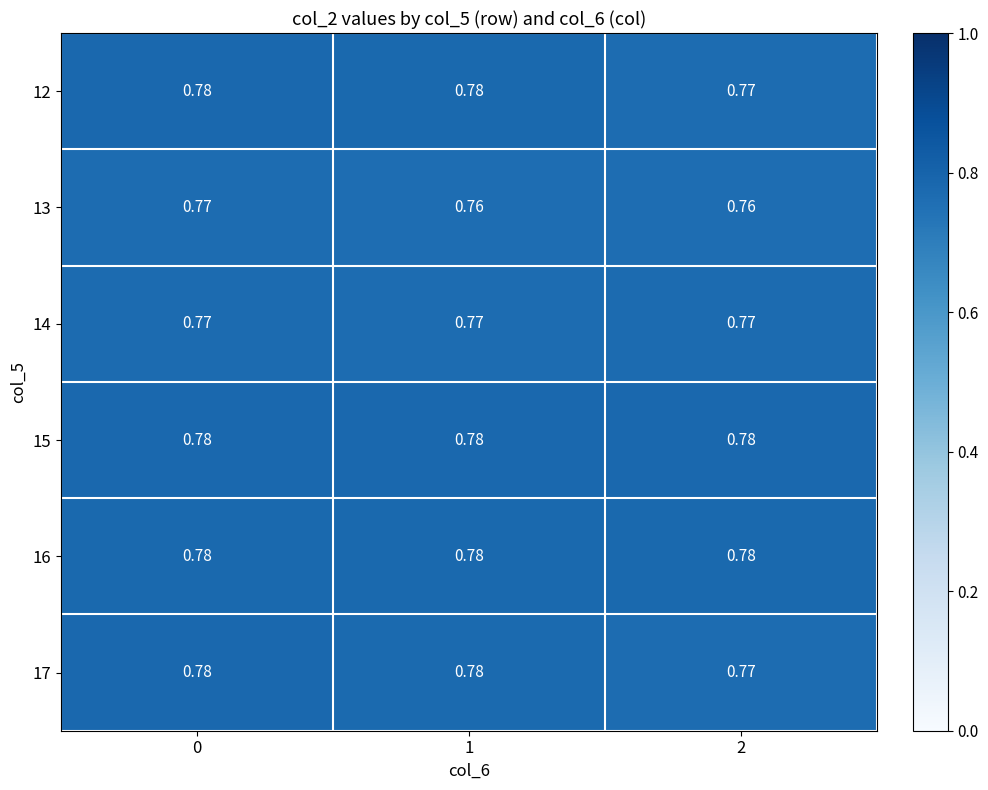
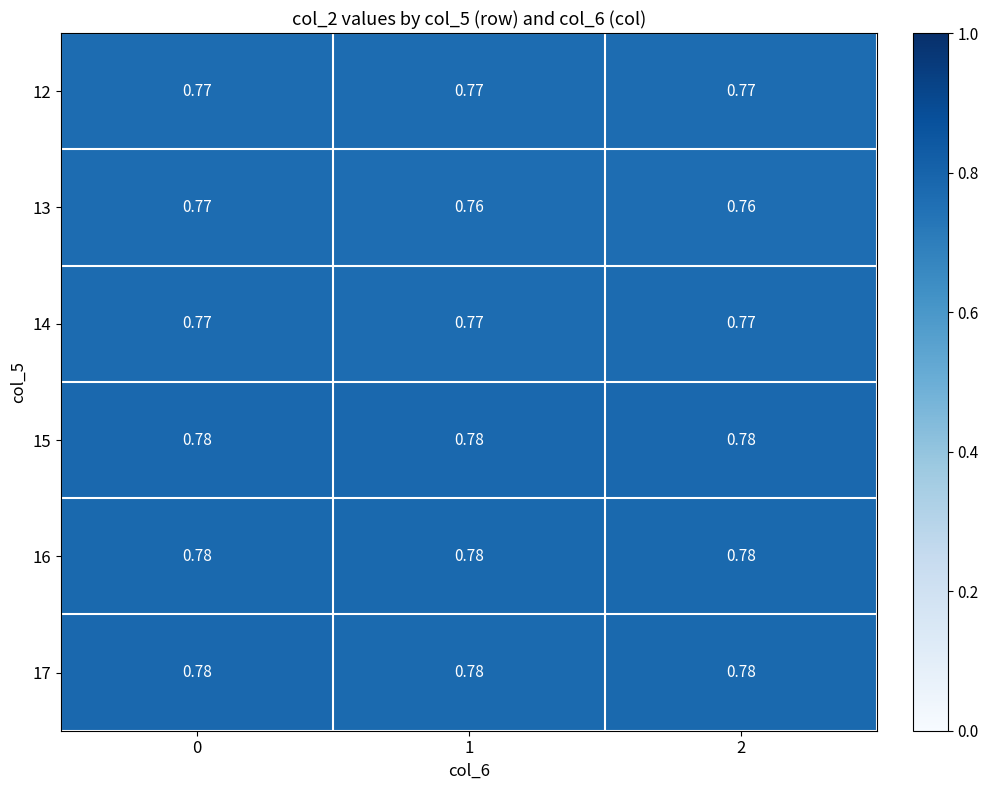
12, 0: 0.78 -> 0.77
12, 1: 0.78 -> 0.77
17, 2: 0.77 -> 0.78
